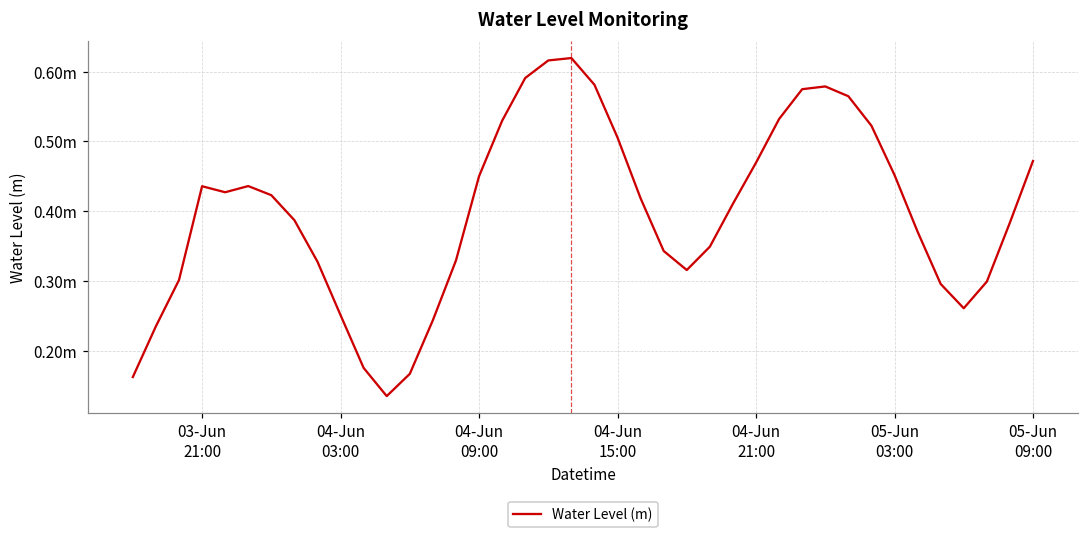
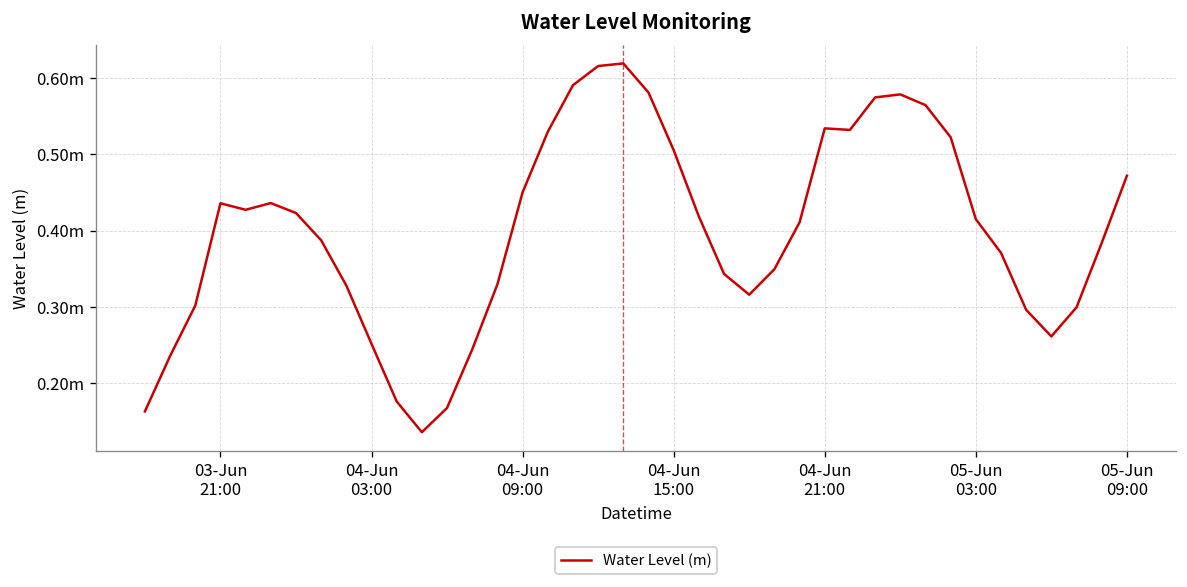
04-Jun 21:00: 0.47m -> 0.53m
05-Jun 03:00: 0.45m -> 0.41m
